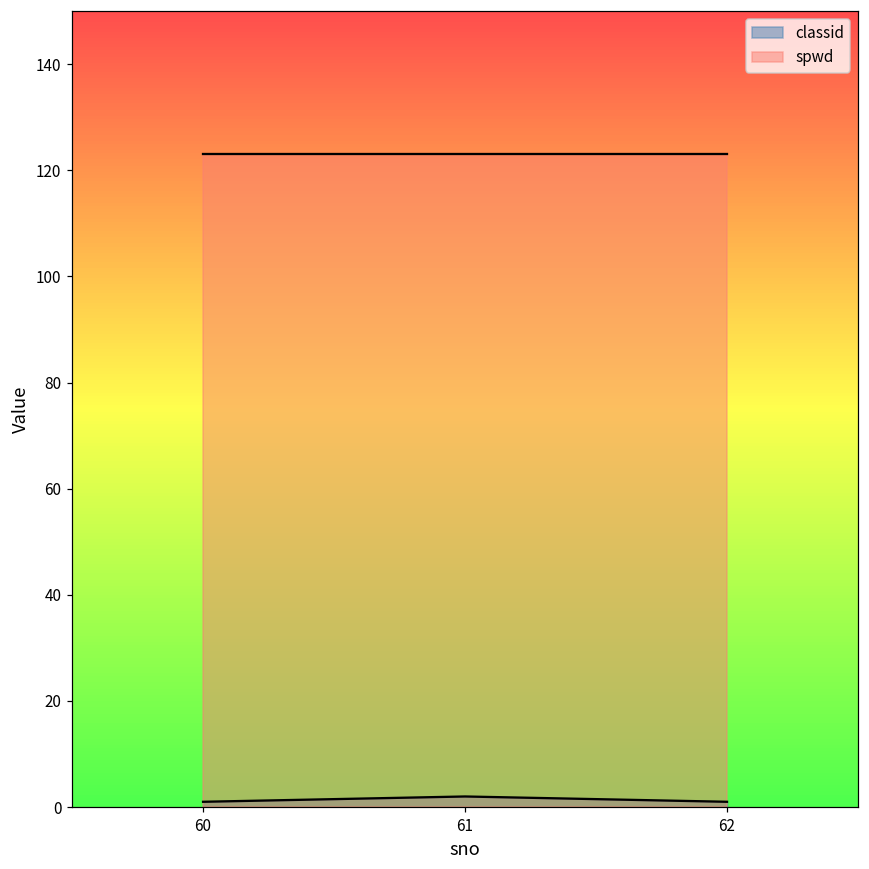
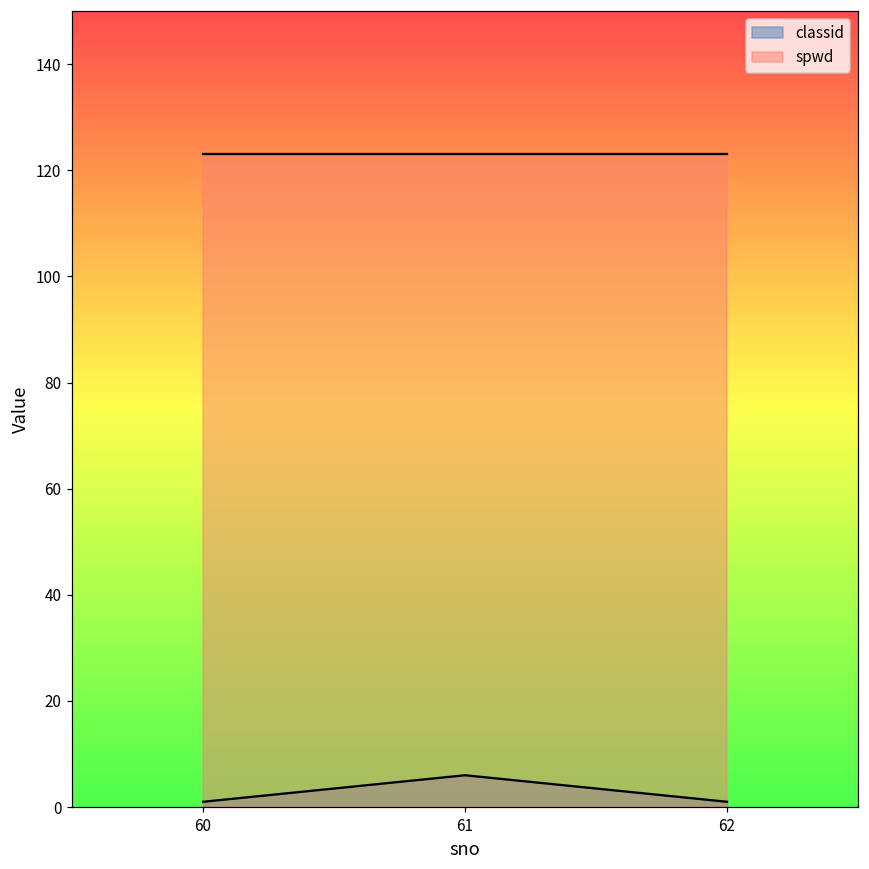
classid, 61: 2 -> 6
